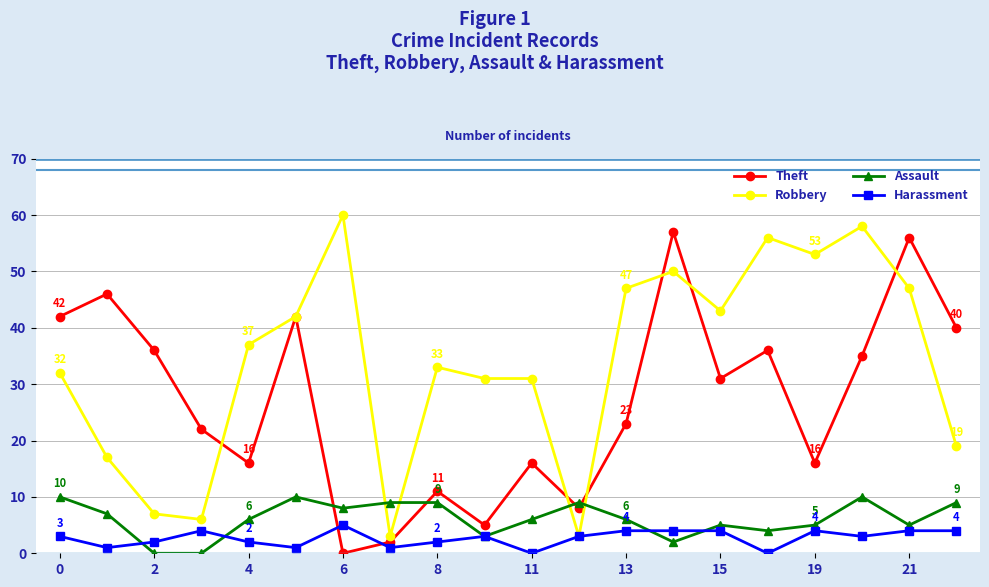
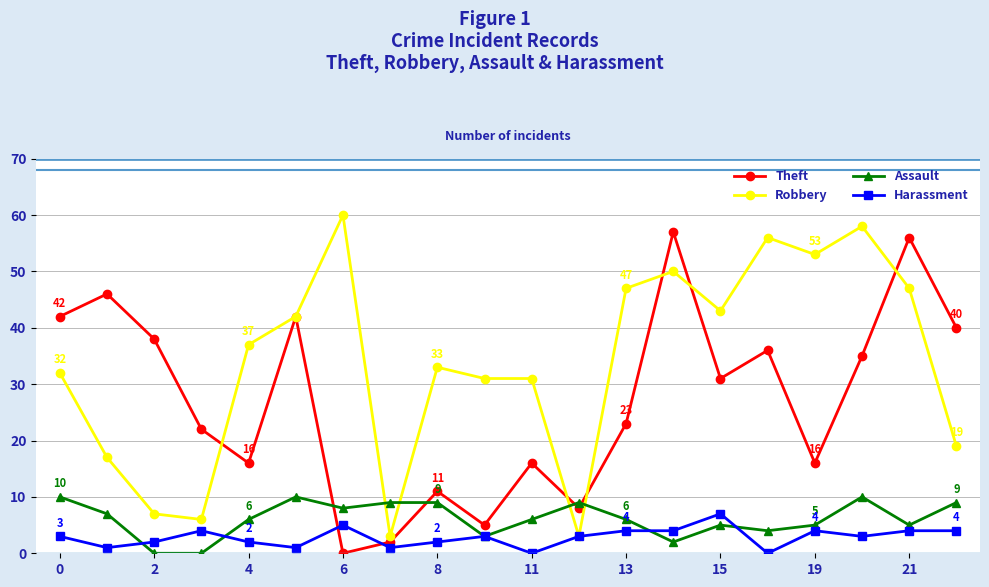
Theft, 2: 36 -> 38
Harassment, 15: 4 -> 7
